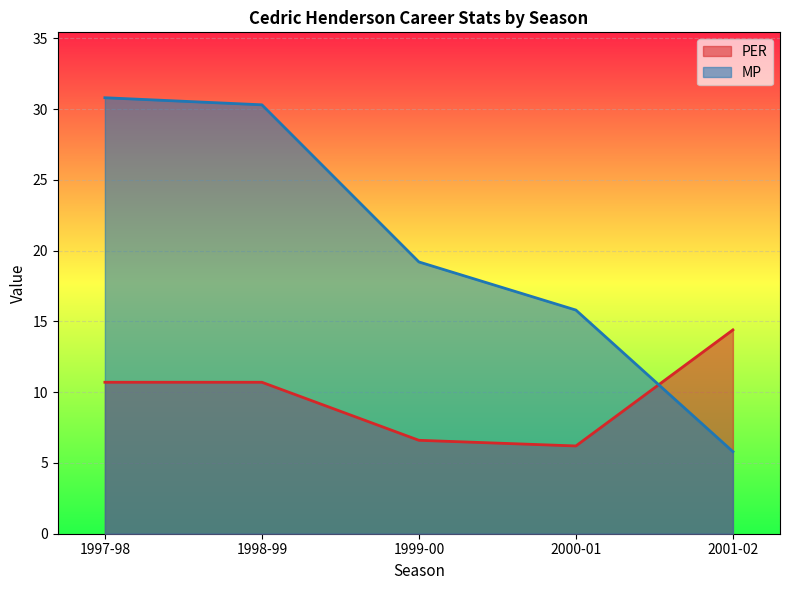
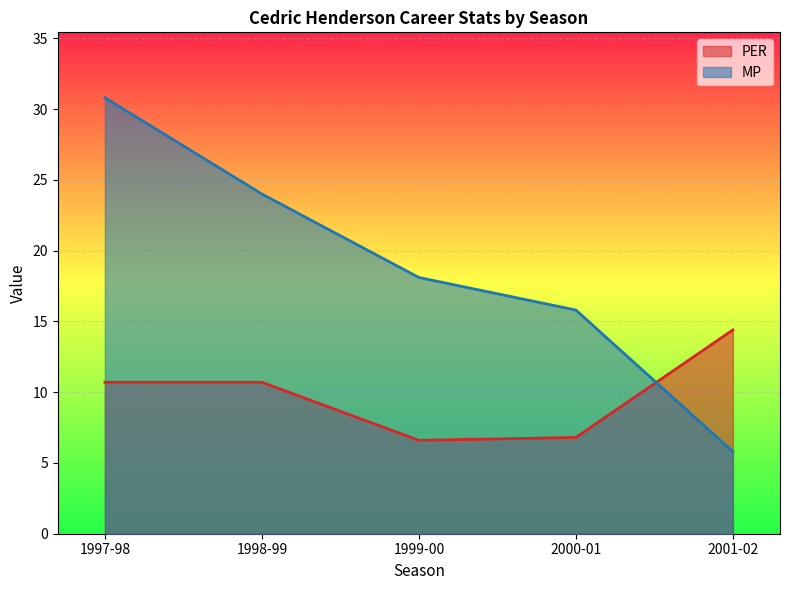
MP, 1998-99: 30.3 -> 24.0
MP, 1999-00: 19.2 -> 18.1
PER, 2000-01: 6.2 -> 6.8
